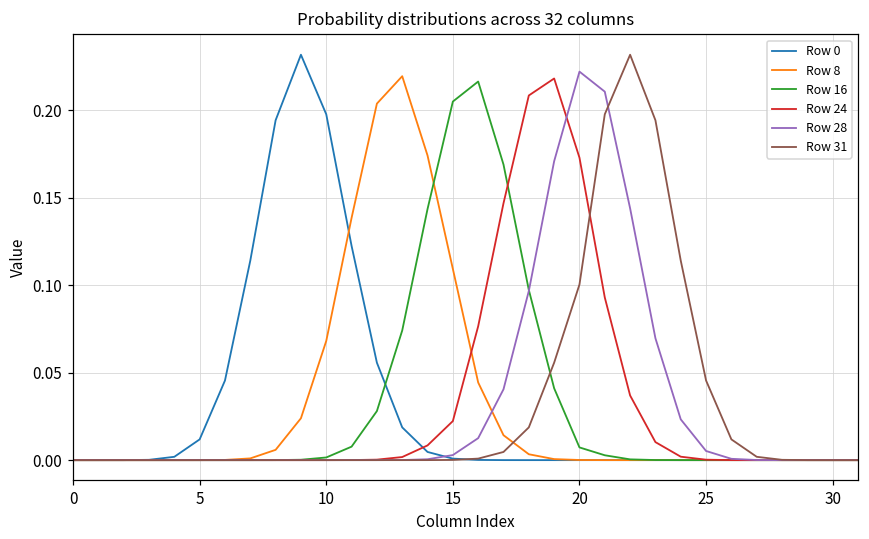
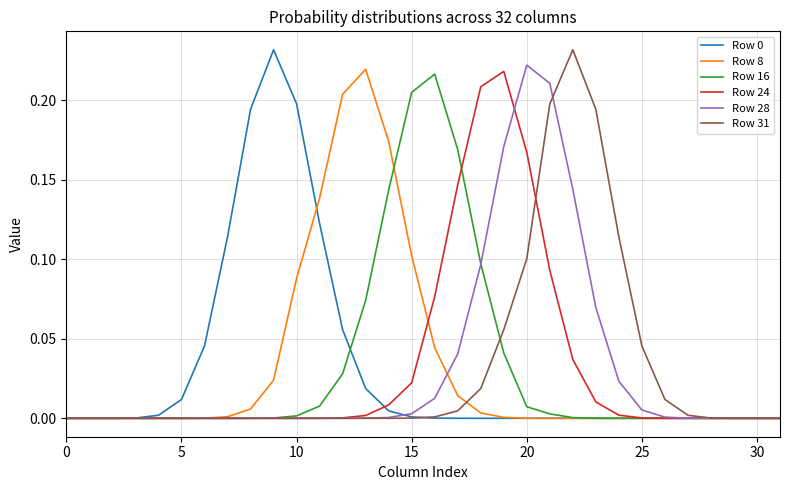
Row 8, 10: 0.068 -> 0.088
Row 8, 15: 0.109 -> 0.102
Row 24, 20: 0.173 -> 0.167
